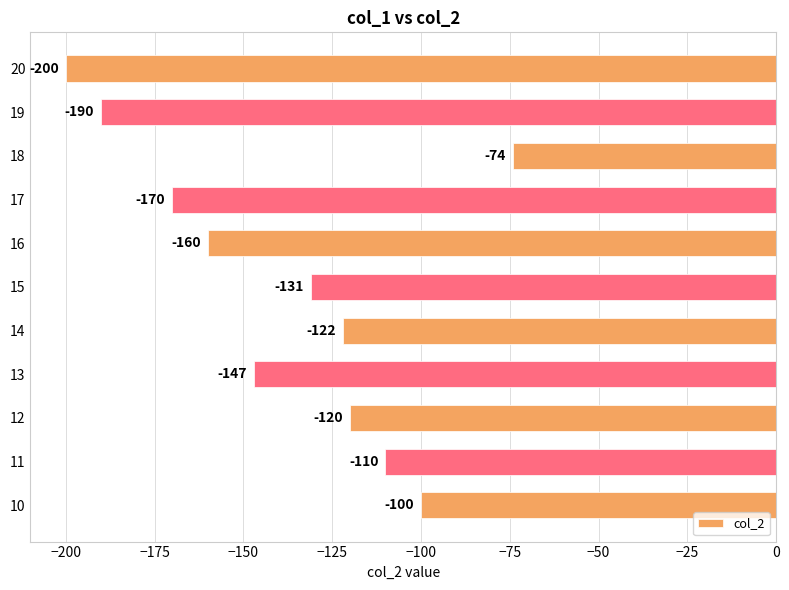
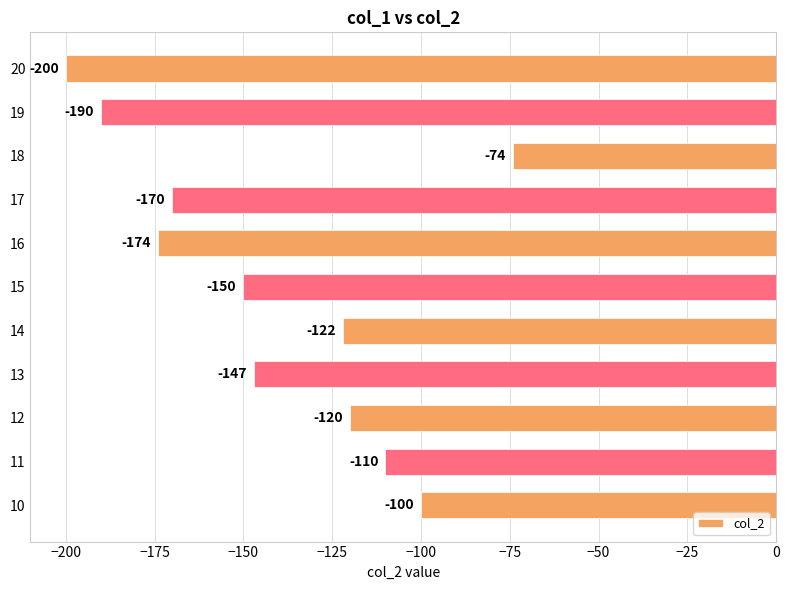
16: -160 -> -174
15: -131 -> -150
